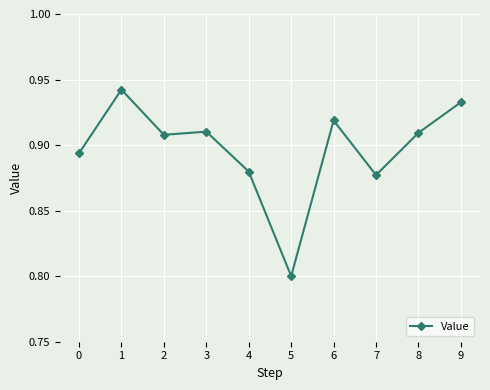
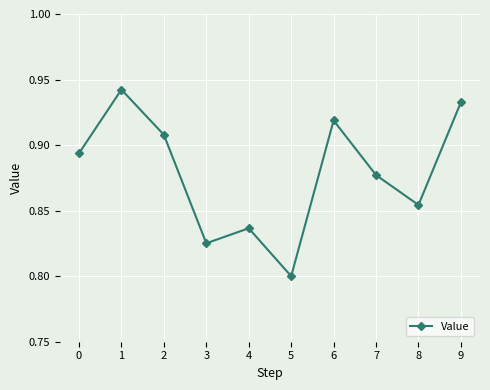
3: 0.910 -> 0.825
4: 0.880 -> 0.837
8: 0.909 -> 0.854
